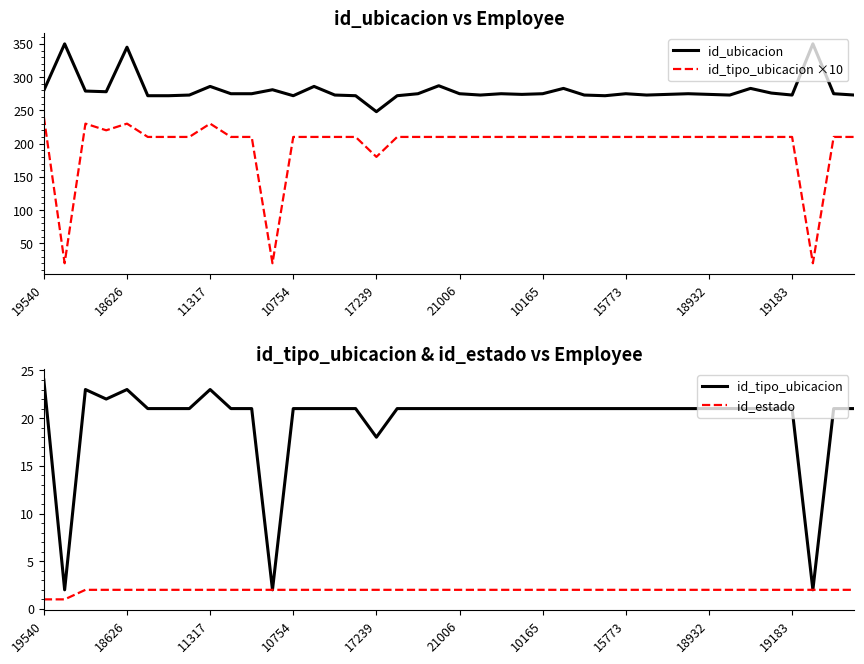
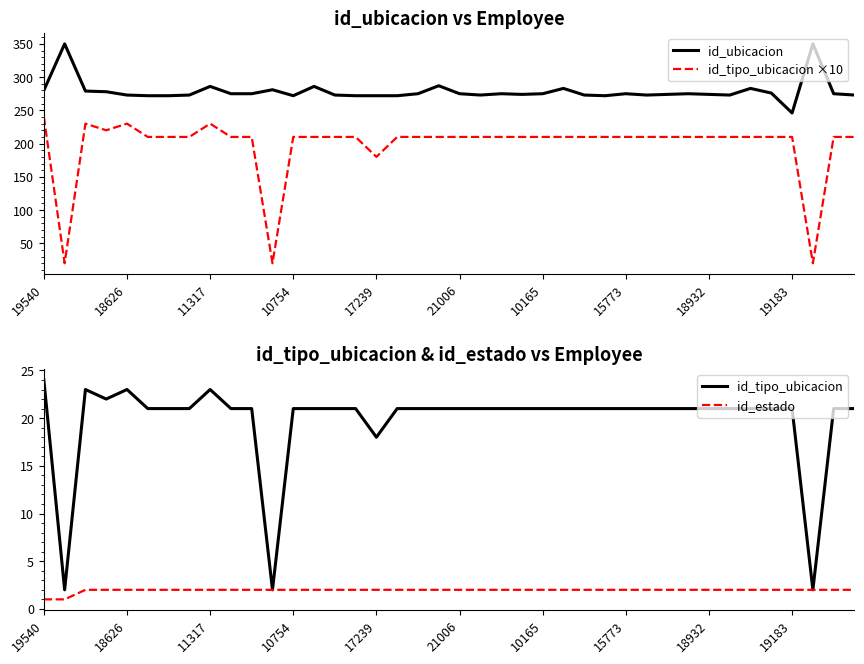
id_ubicacion vs Employee, id_ubicacion, 18626: 350 -> 270
id_ubicacion vs Employee, id_ubicacion, 17239: 250 -> 270
id_ubicacion vs Employee, id_ubicacion, 19183: 270 -> 250
